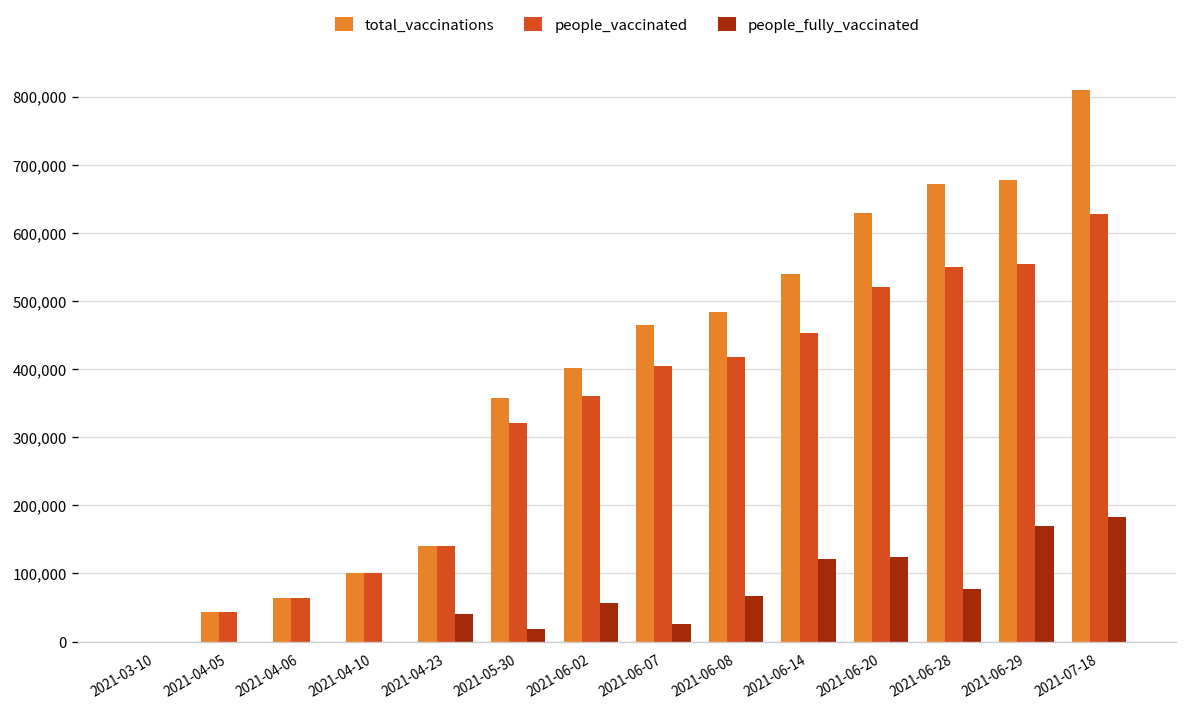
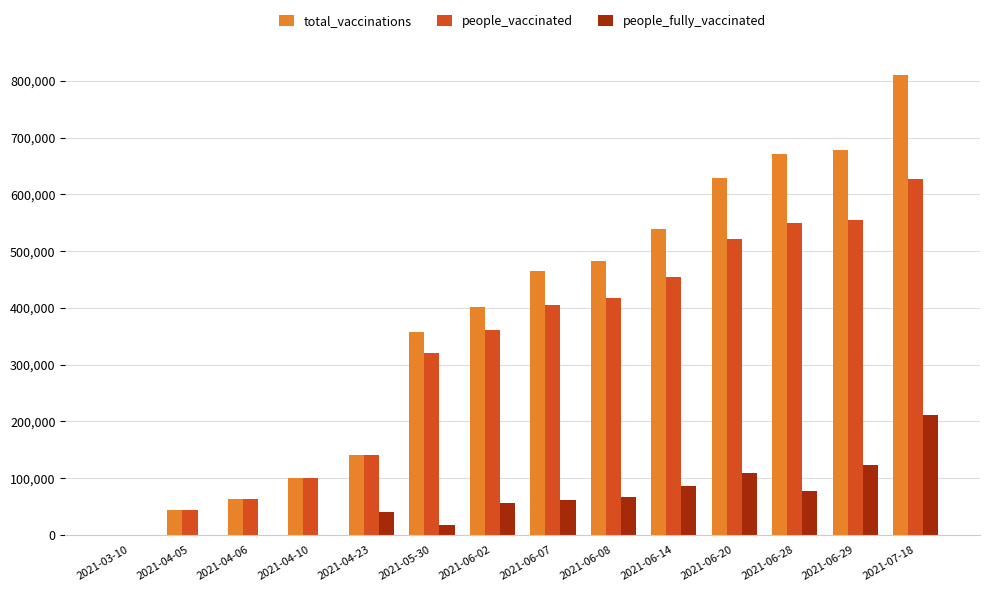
people_fully_vaccinated, 2021-06-07: 30,000 -> 60,000
people_fully_vaccinated, 2021-06-14: 120,000 -> 90,000
people_fully_vaccinated, 2021-06-20: 120,000 -> 110,000
people_fully_vaccinated, 2021-06-29: 170,000 -> 120,000
people_fully_vaccinated, 2021-07-18: 180,000 -> 210,000
